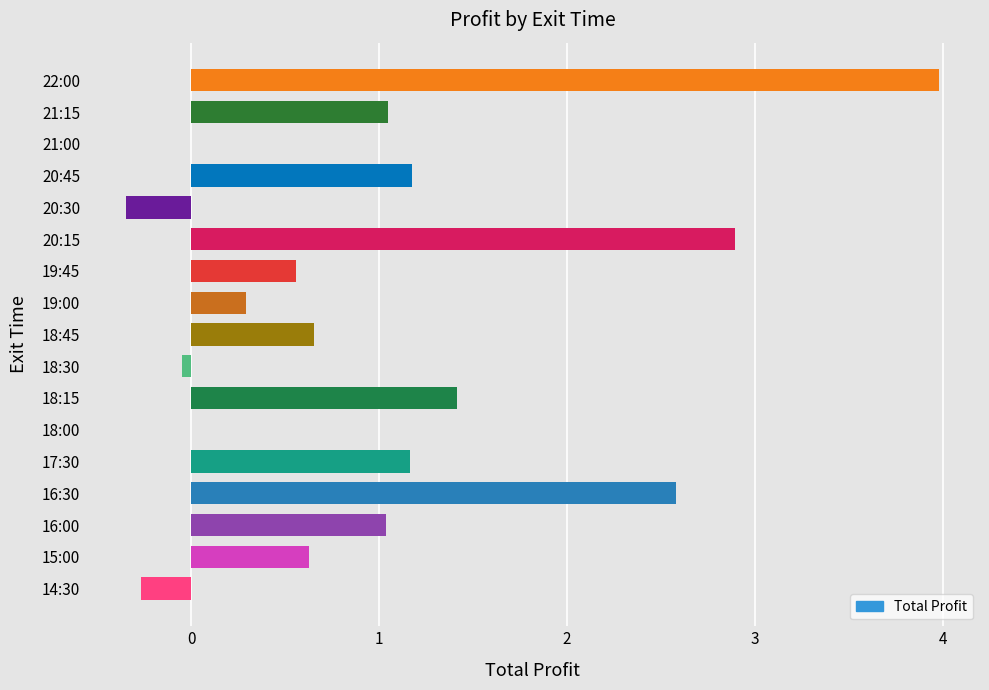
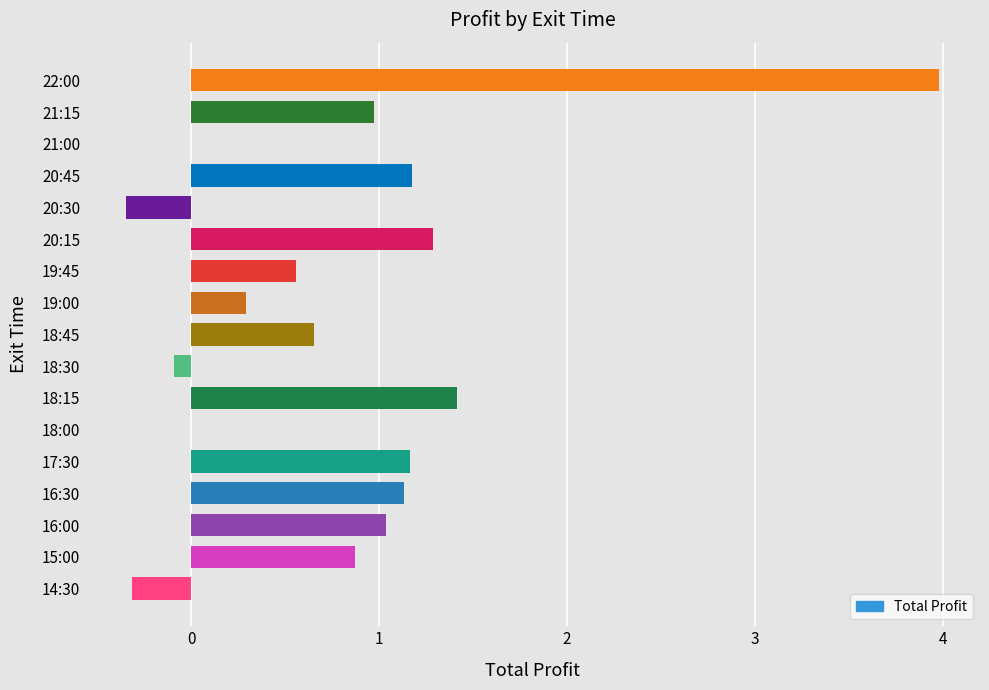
21:15: 1.05 -> 0.98
20:15: 2.89 -> 1.29
18:30: -0.05 -> -0.09
16:30: 2.58 -> 1.14
15:00: 0.63 -> 0.88
14:30: -0.27 -> -0.31
